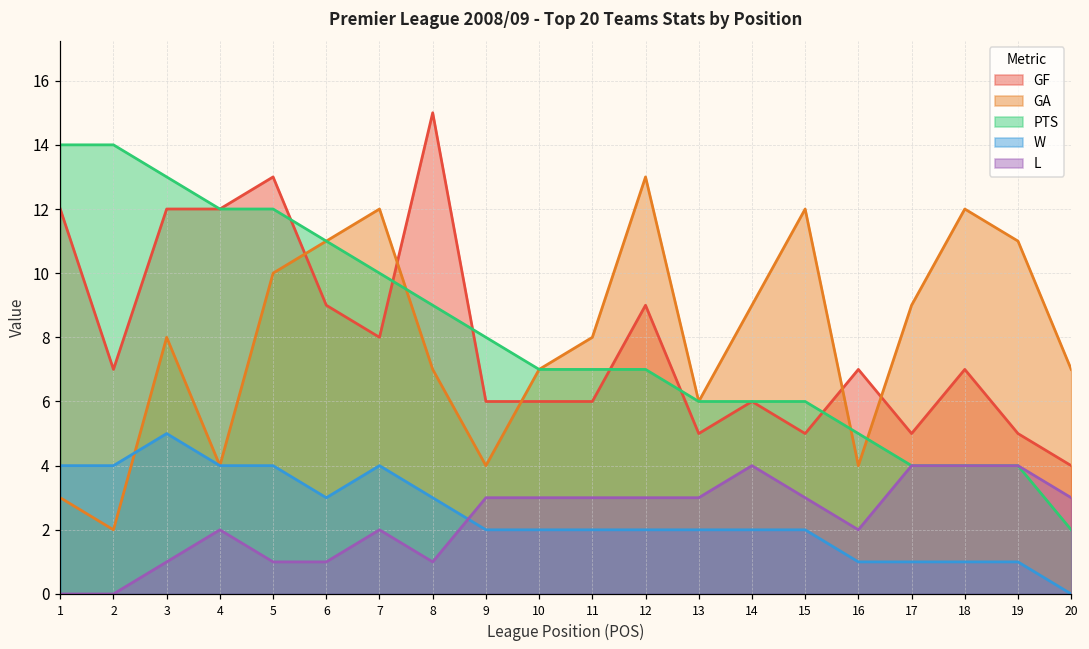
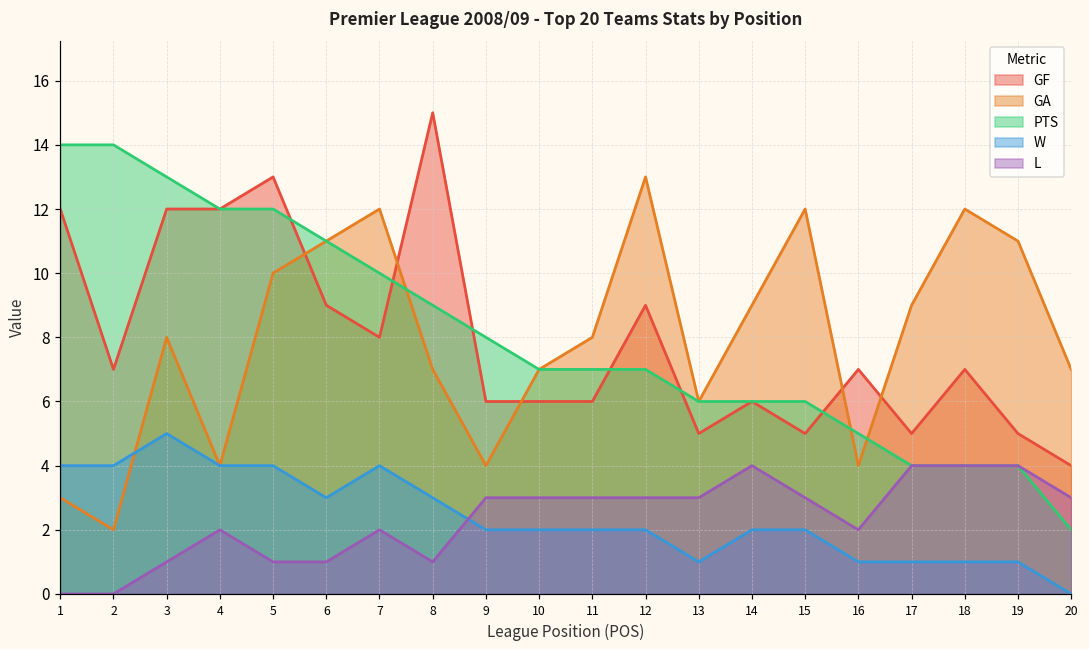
W, 13: 2 -> 1
